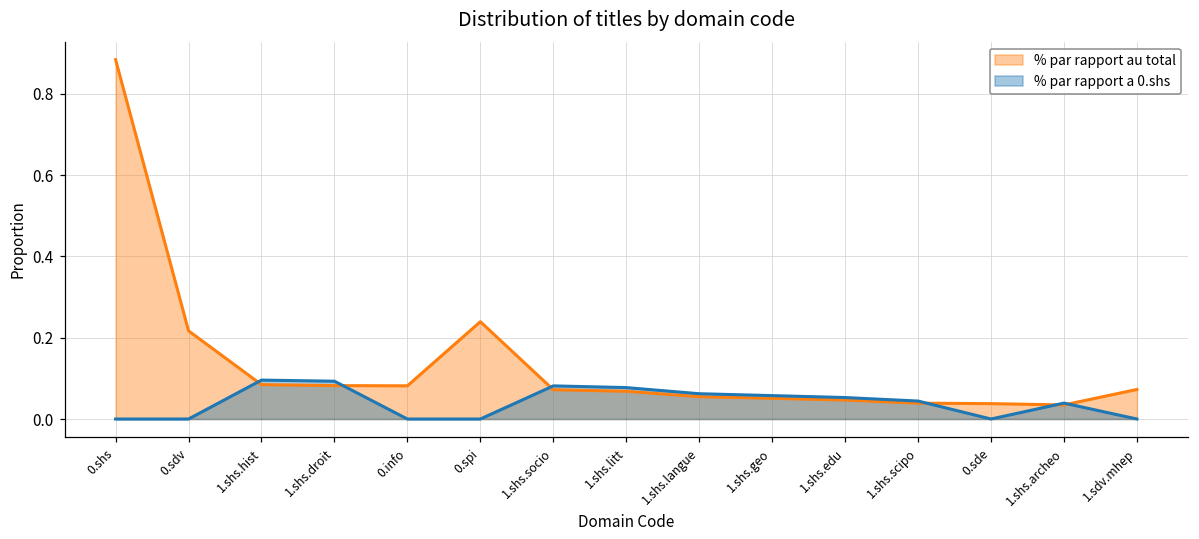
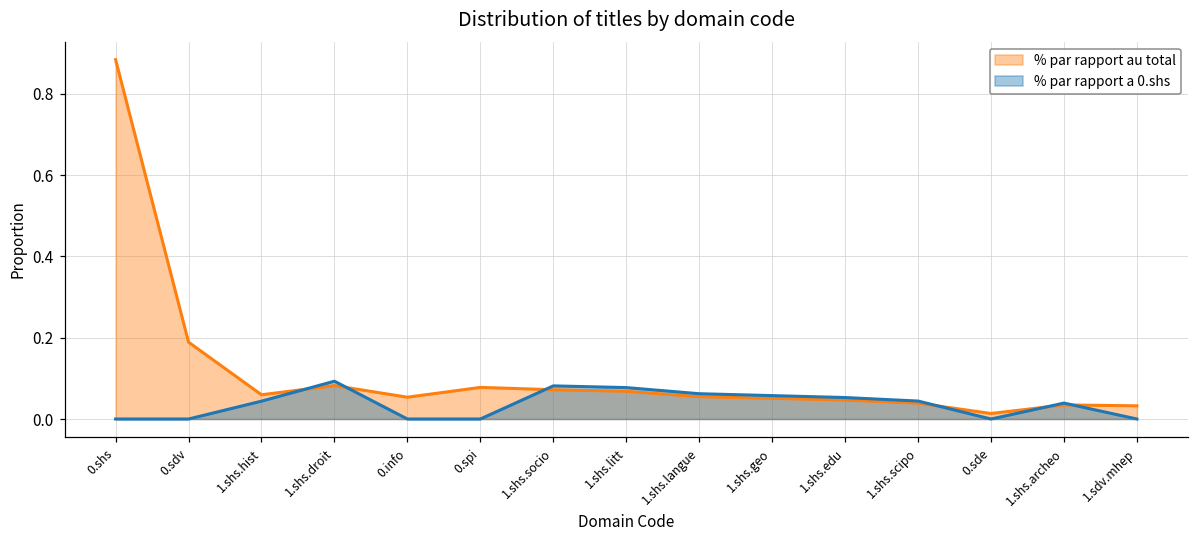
% par rapport au total, 0.sdv: 0.22 -> 0.19
% par rapport au total, 1.shs.hist: 0.08 -> 0.06
% par rapport a 0.shs, 1.shs.hist: 0.10 -> 0.04
% par rapport au total, 0.info: 0.08 -> 0.05
% par rapport au total, 0.spi: 0.24 -> 0.08
% par rapport au total, 0.sde: 0.04 -> 0.01
% par rapport au total, 1.sdv.mhep: 0.07 -> 0.03
